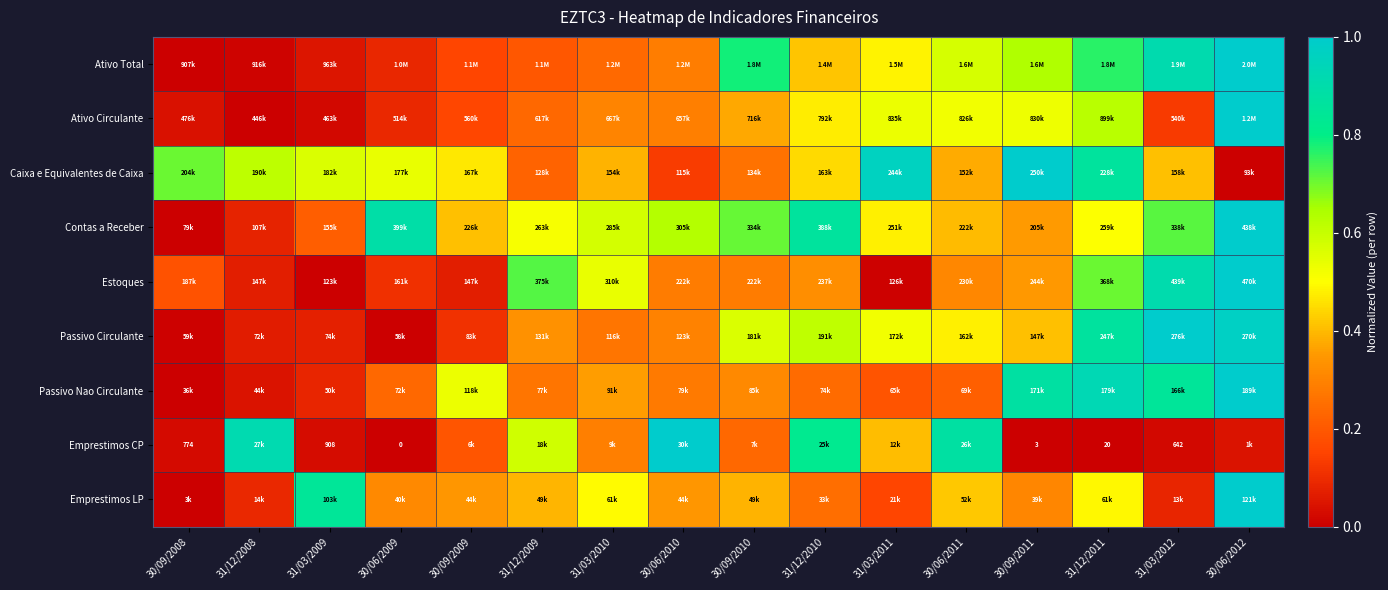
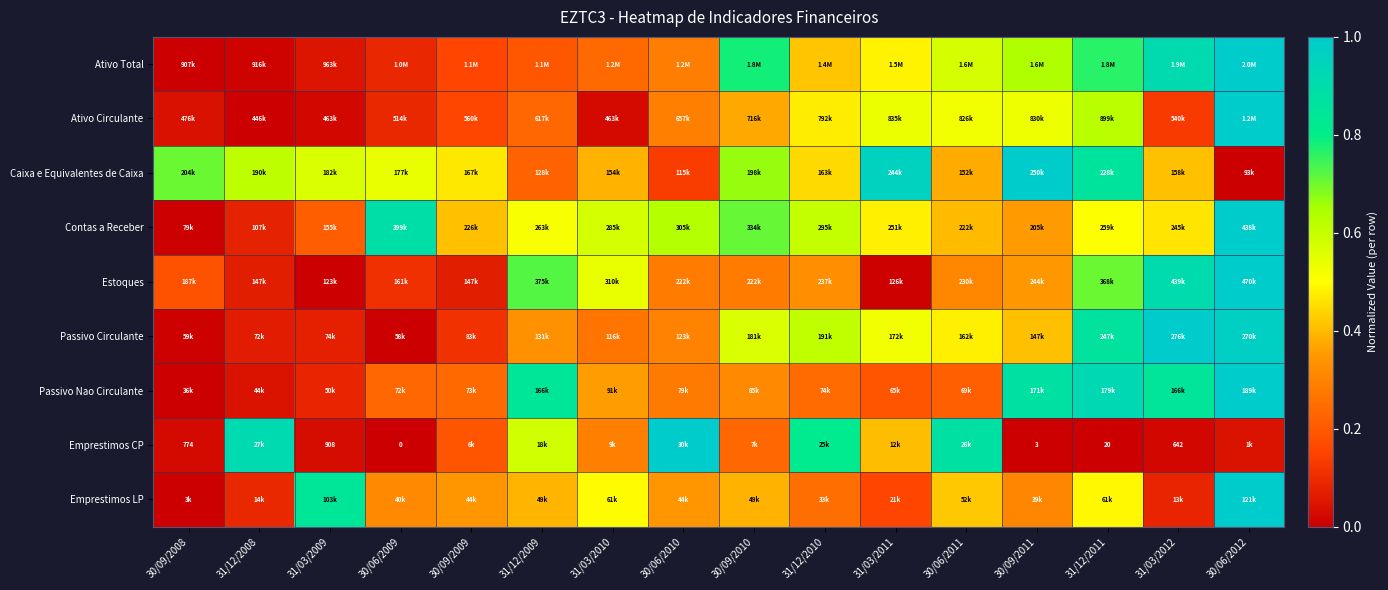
Ativo Circulante, 31/03/2010: 667k -> 463k
Caixa e Equivalentes de Caixa, 30/09/2010: 134k -> 198k
Contas a Receber, 31/12/2010: 388k -> 295k
Contas a Receber, 31/03/2012: 338k -> 245k
Passivo Nao Circulante, 30/09/2009: 118k -> 73k
Passivo Nao Circulante, 31/12/2009: 77k -> 166k
